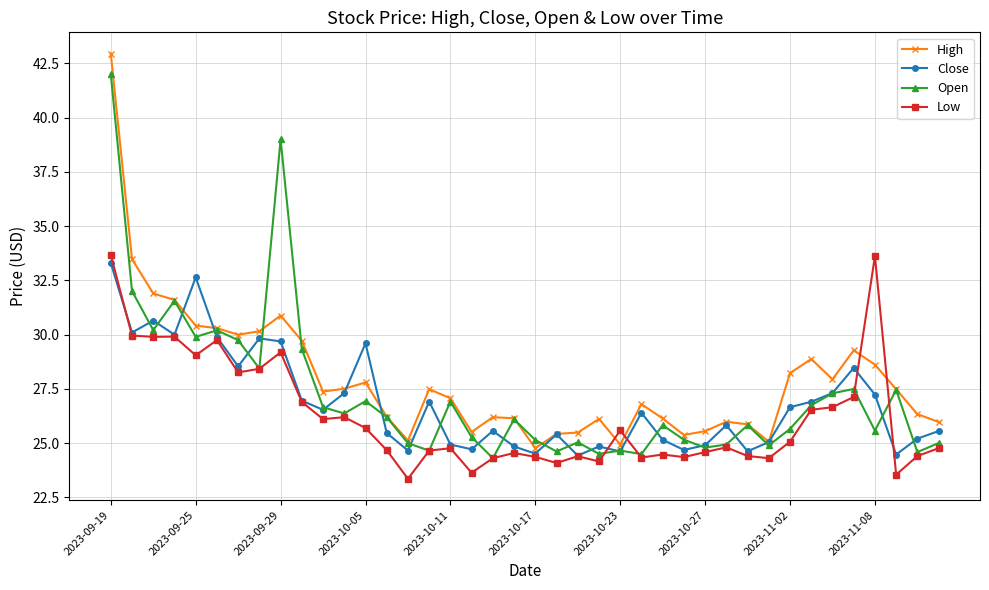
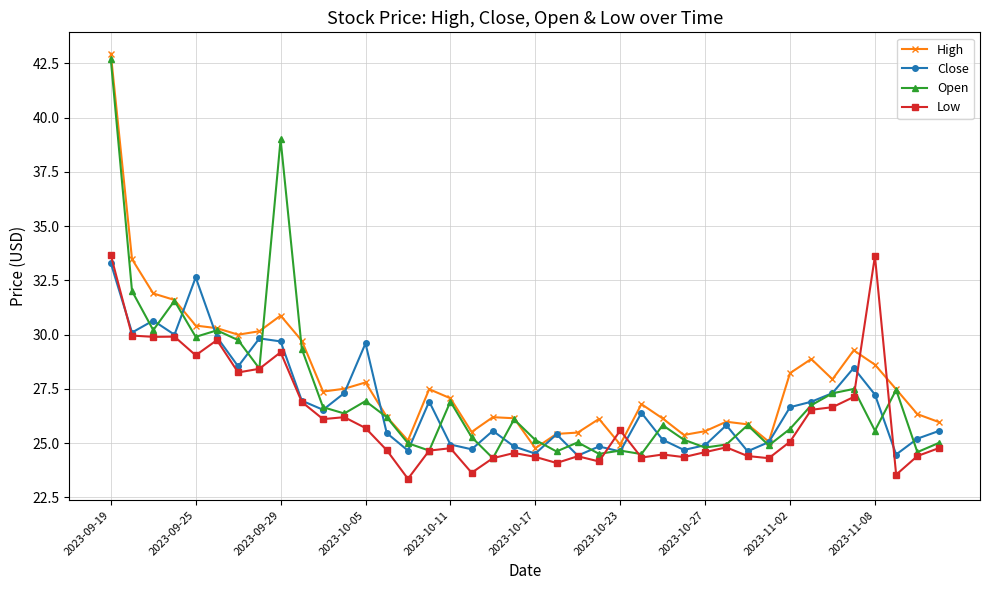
Open, 2023-09-19: 42.0 -> 42.7
